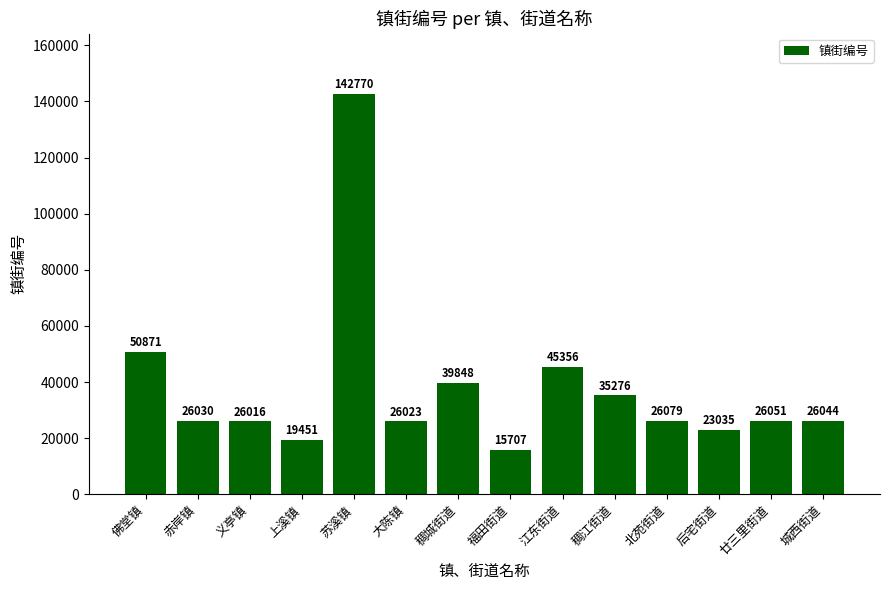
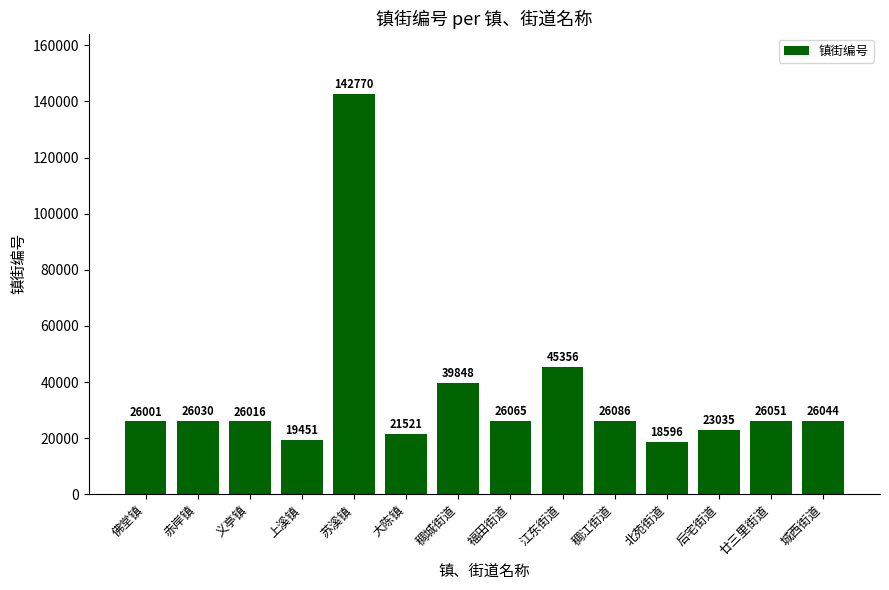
佛堂镇: 50871 -> 26001
大陈镇: 26023 -> 21521
福田街道: 15707 -> 26065
稠江街道: 35276 -> 26086
北苑街道: 26079 -> 18596
